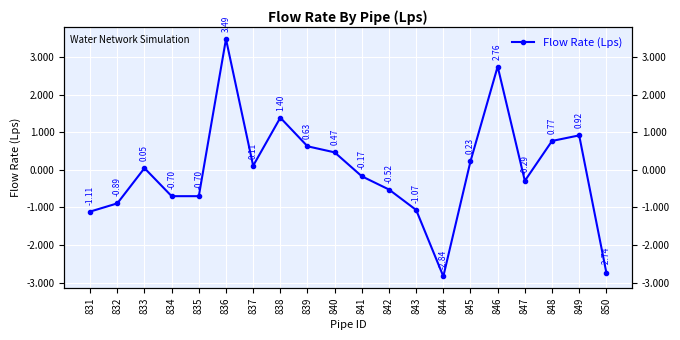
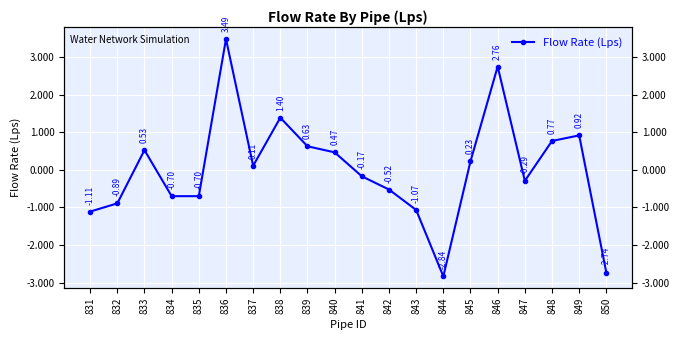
833: 0.05 -> 0.53
